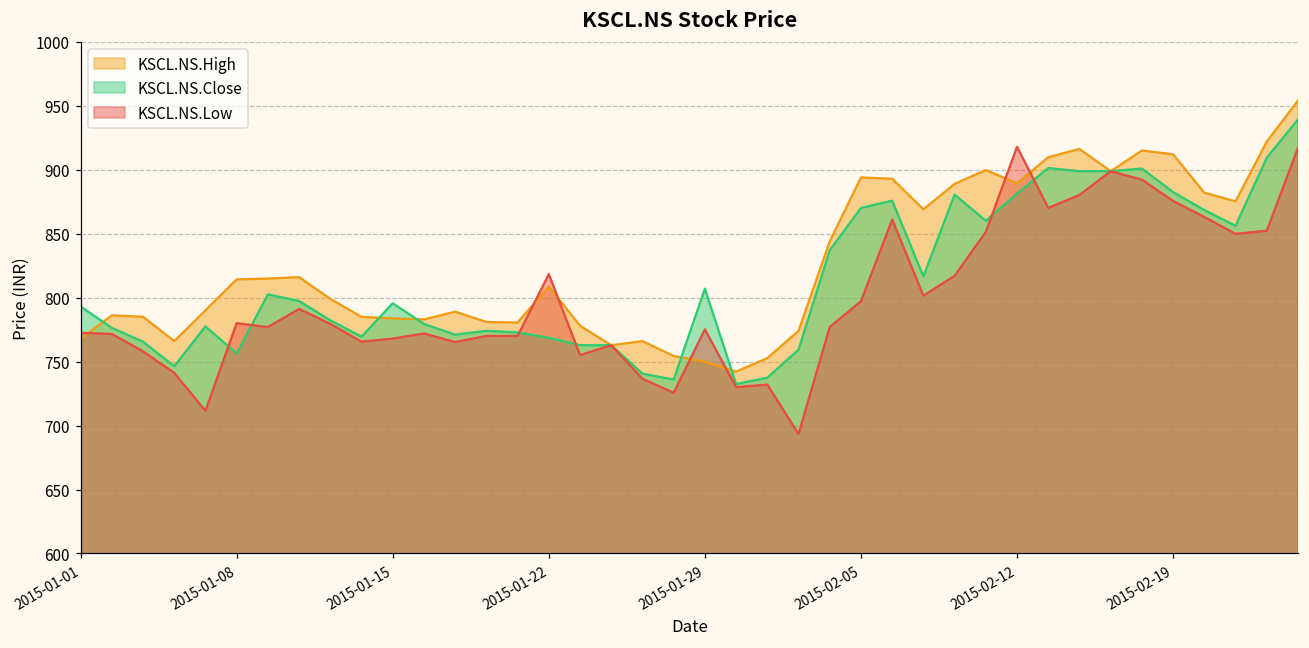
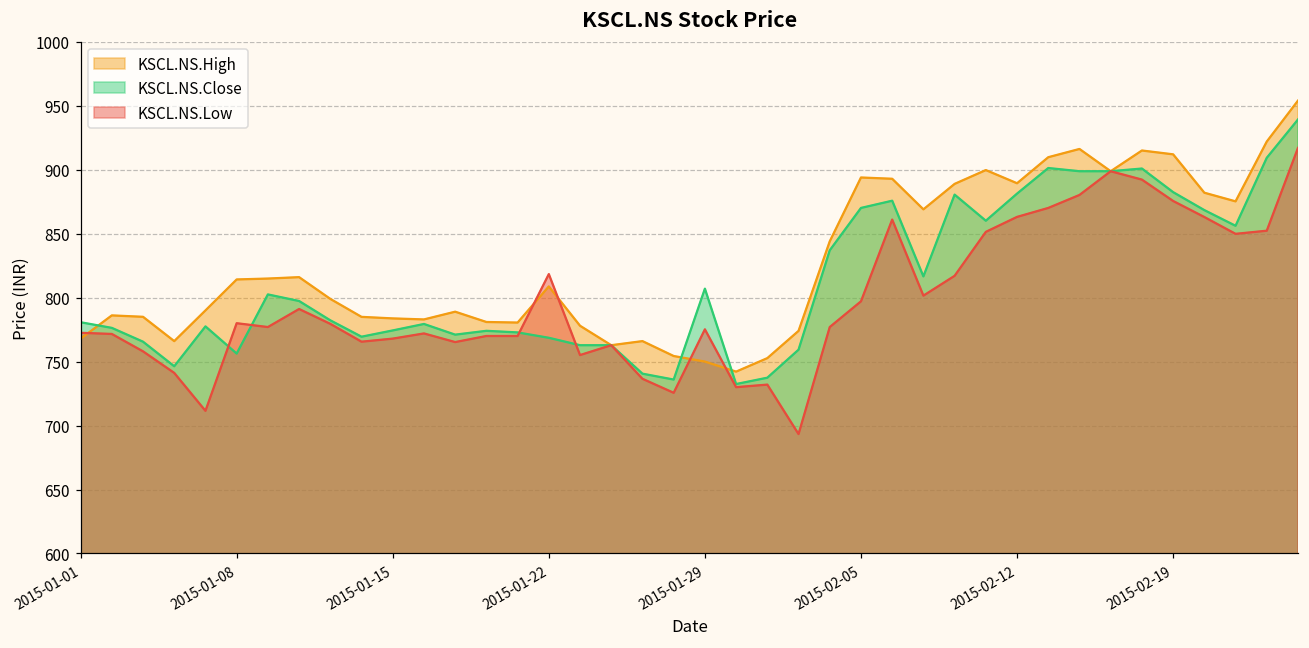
KSCL.NS.Close, 2015-01-01: 793 -> 781
KSCL.NS.Close, 2015-01-15: 796 -> 774
KSCL.NS.Low, 2015-02-12: 918 -> 863
